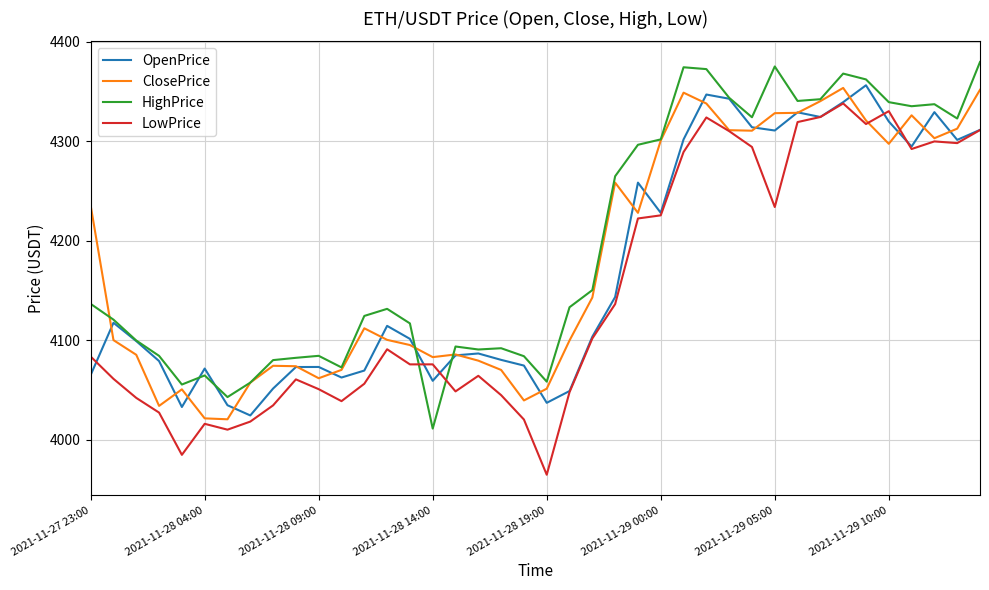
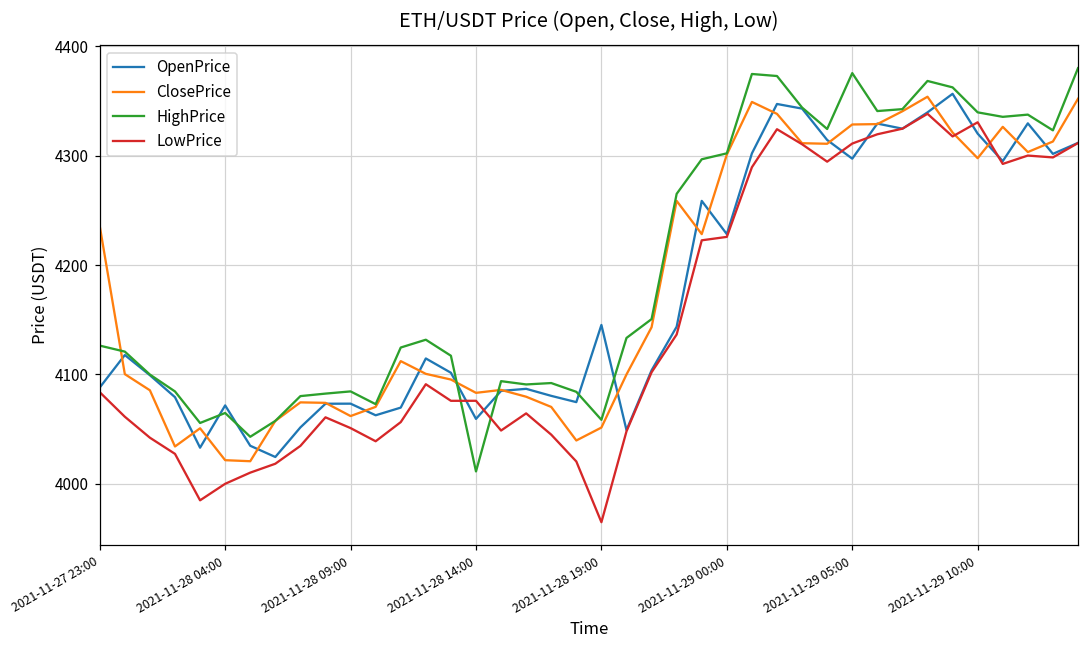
OpenPrice, 2021-11-27 23:00: 4070 -> 4090
HighPrice, 2021-11-27 23:00: 4140 -> 4130
LowPrice, 2021-11-28 04:00: 4020 -> 4000
OpenPrice, 2021-11-28 19:00: 4040 -> 4150
OpenPrice, 2021-11-29 05:00: 4310 -> 4300
LowPrice, 2021-11-29 05:00: 4230 -> 4310
